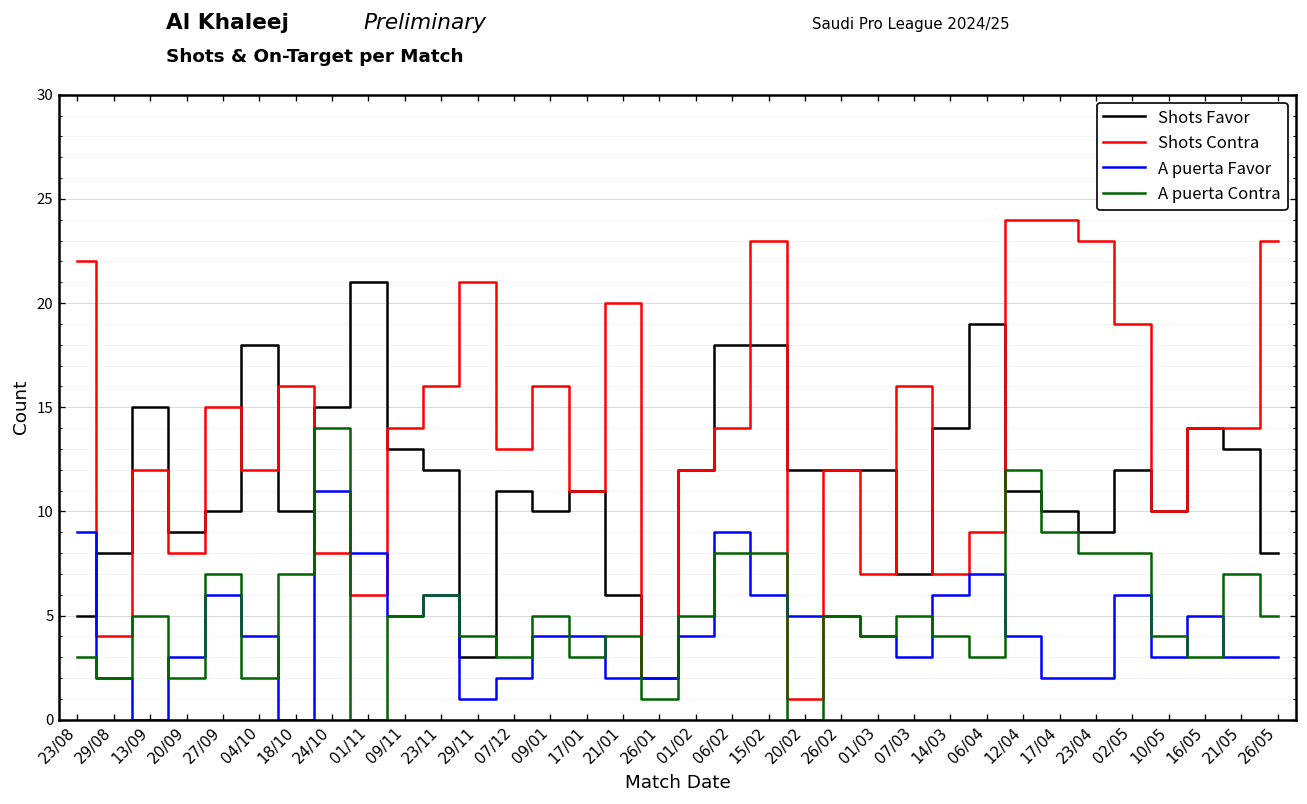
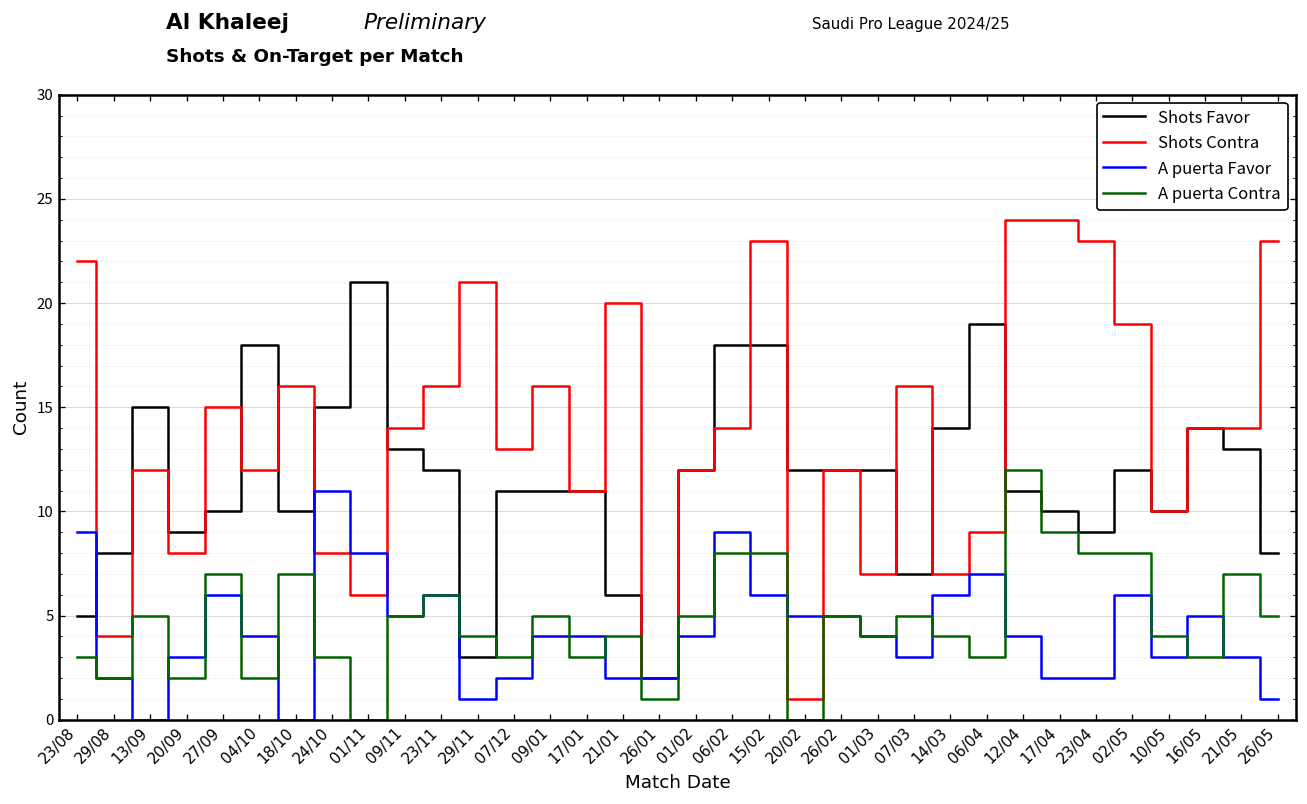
A puerta Contra, 24/10: 14 -> 3
Shots Favor, 09/01: 10 -> 11
A puerta Favor, 26/05: 3 -> 1
